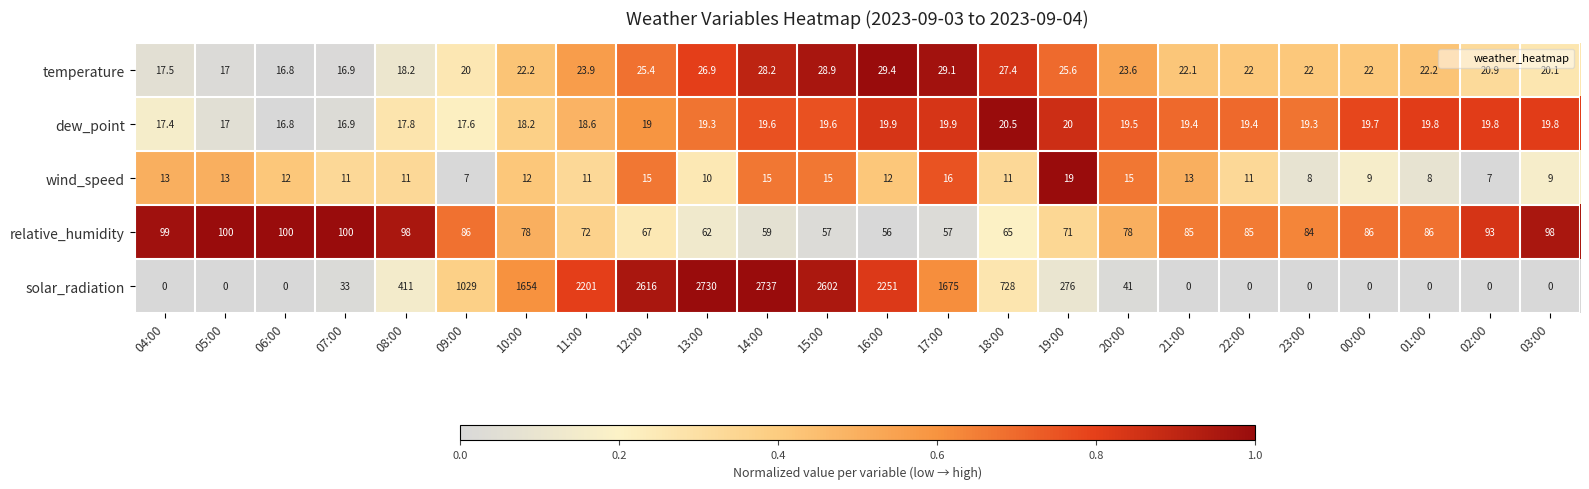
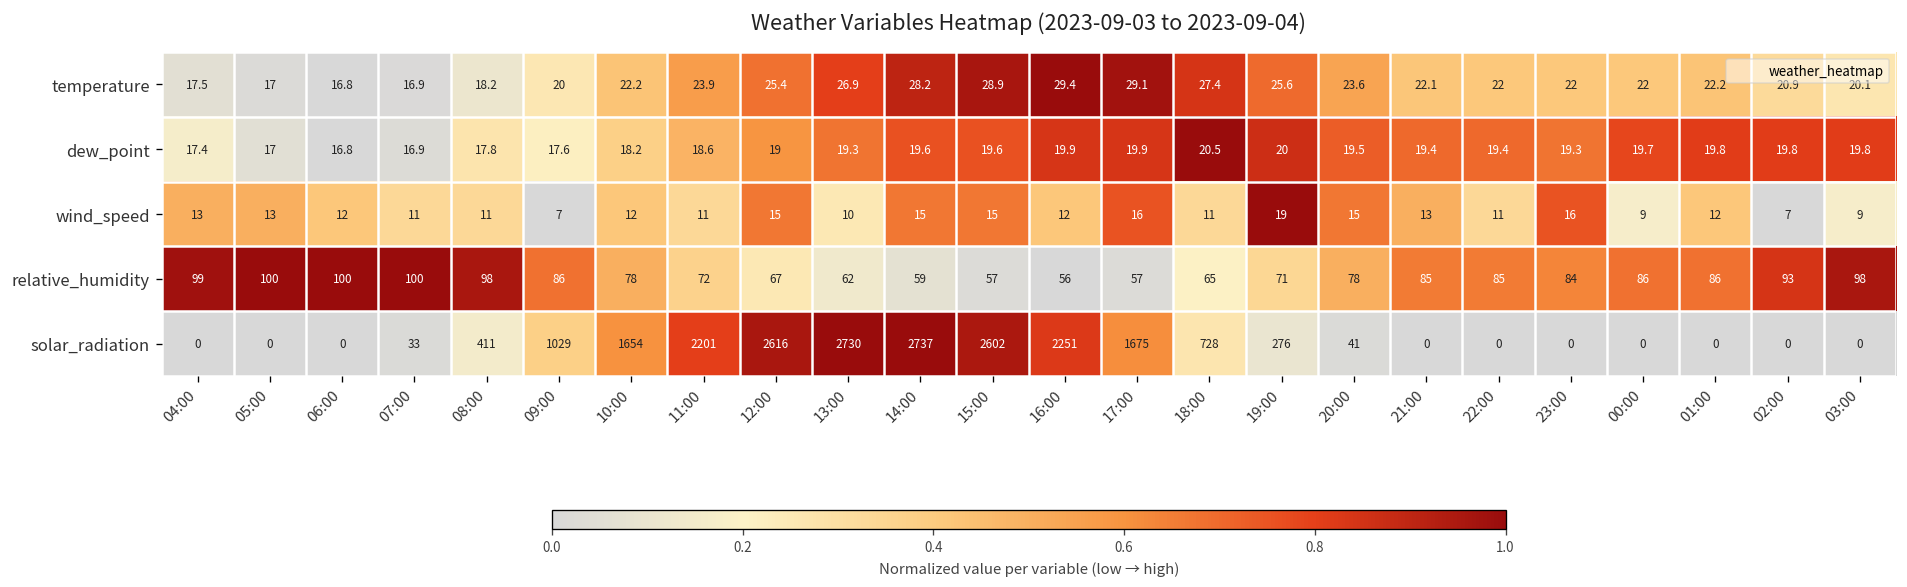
wind_speed, 23:00: 8 -> 16
wind_speed, 01:00: 8 -> 12
